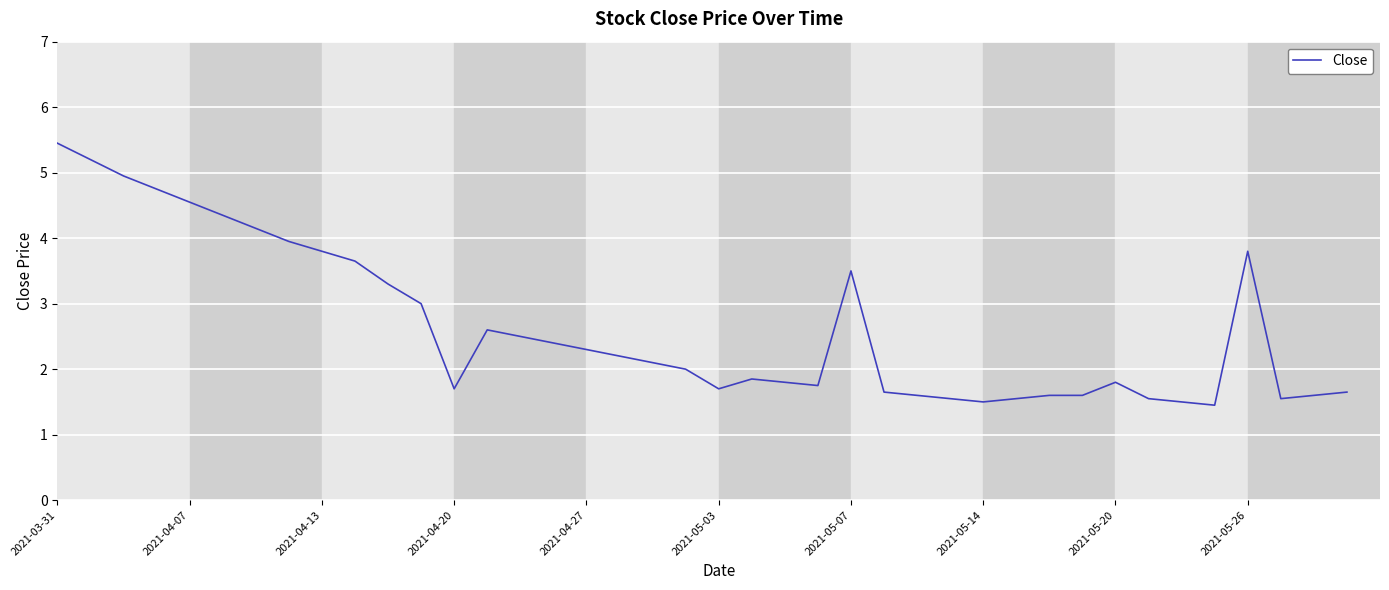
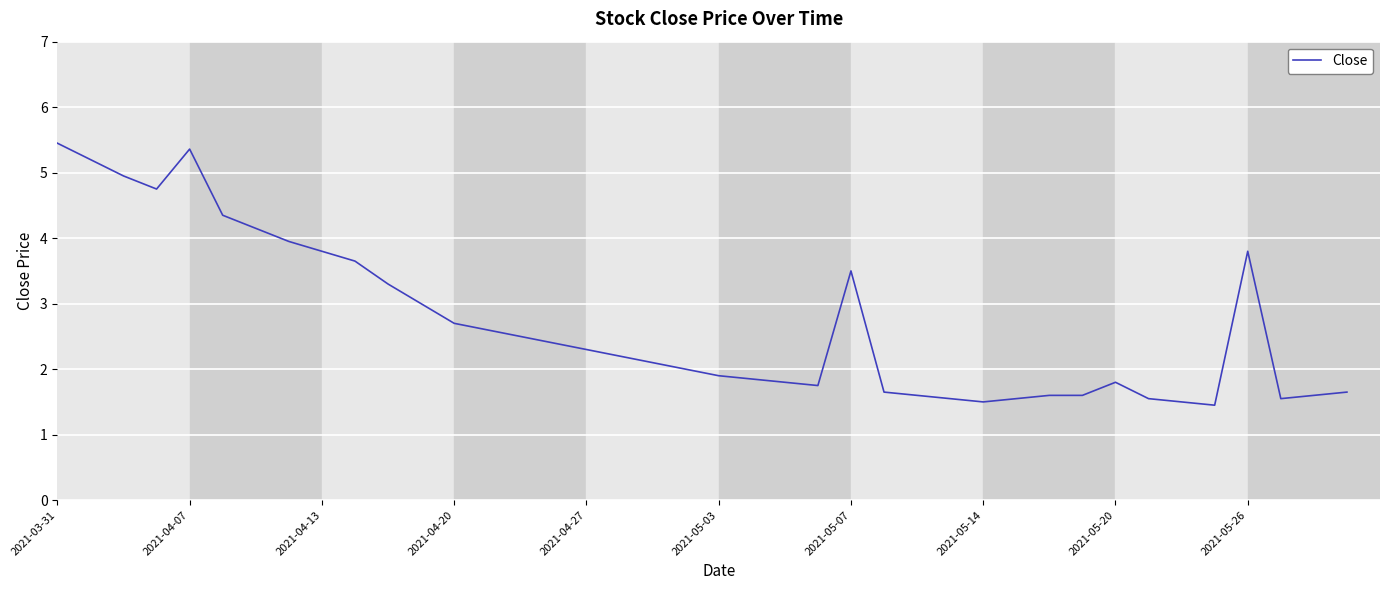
2021-04-07: 4.6 -> 5.4
2021-04-20: 1.7 -> 2.7
2021-05-03: 1.7 -> 1.9
